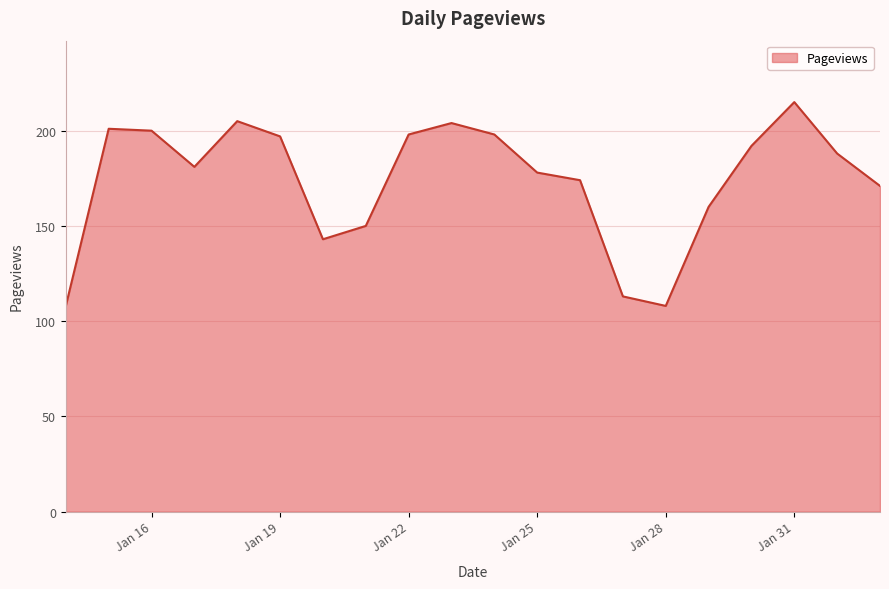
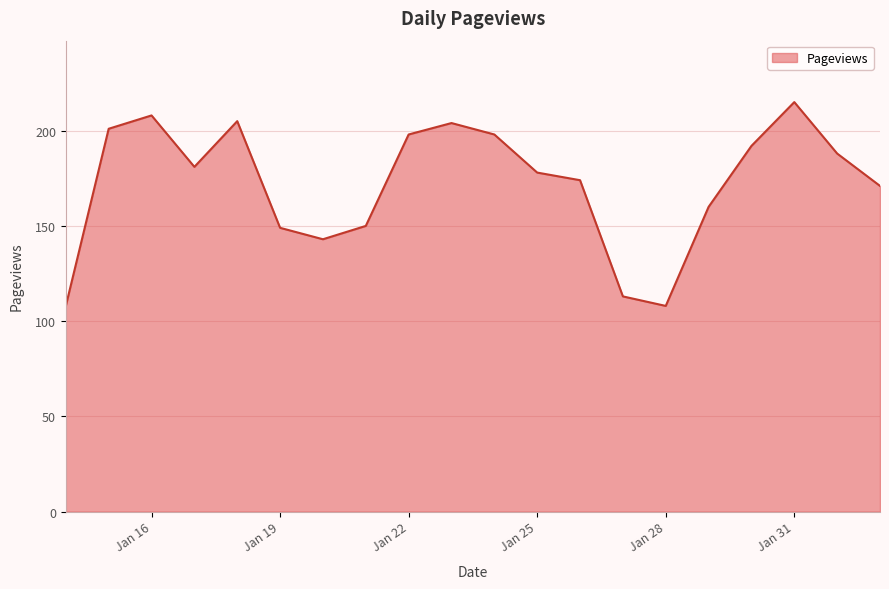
Jan 16: 200 -> 208
Jan 19: 197 -> 149
